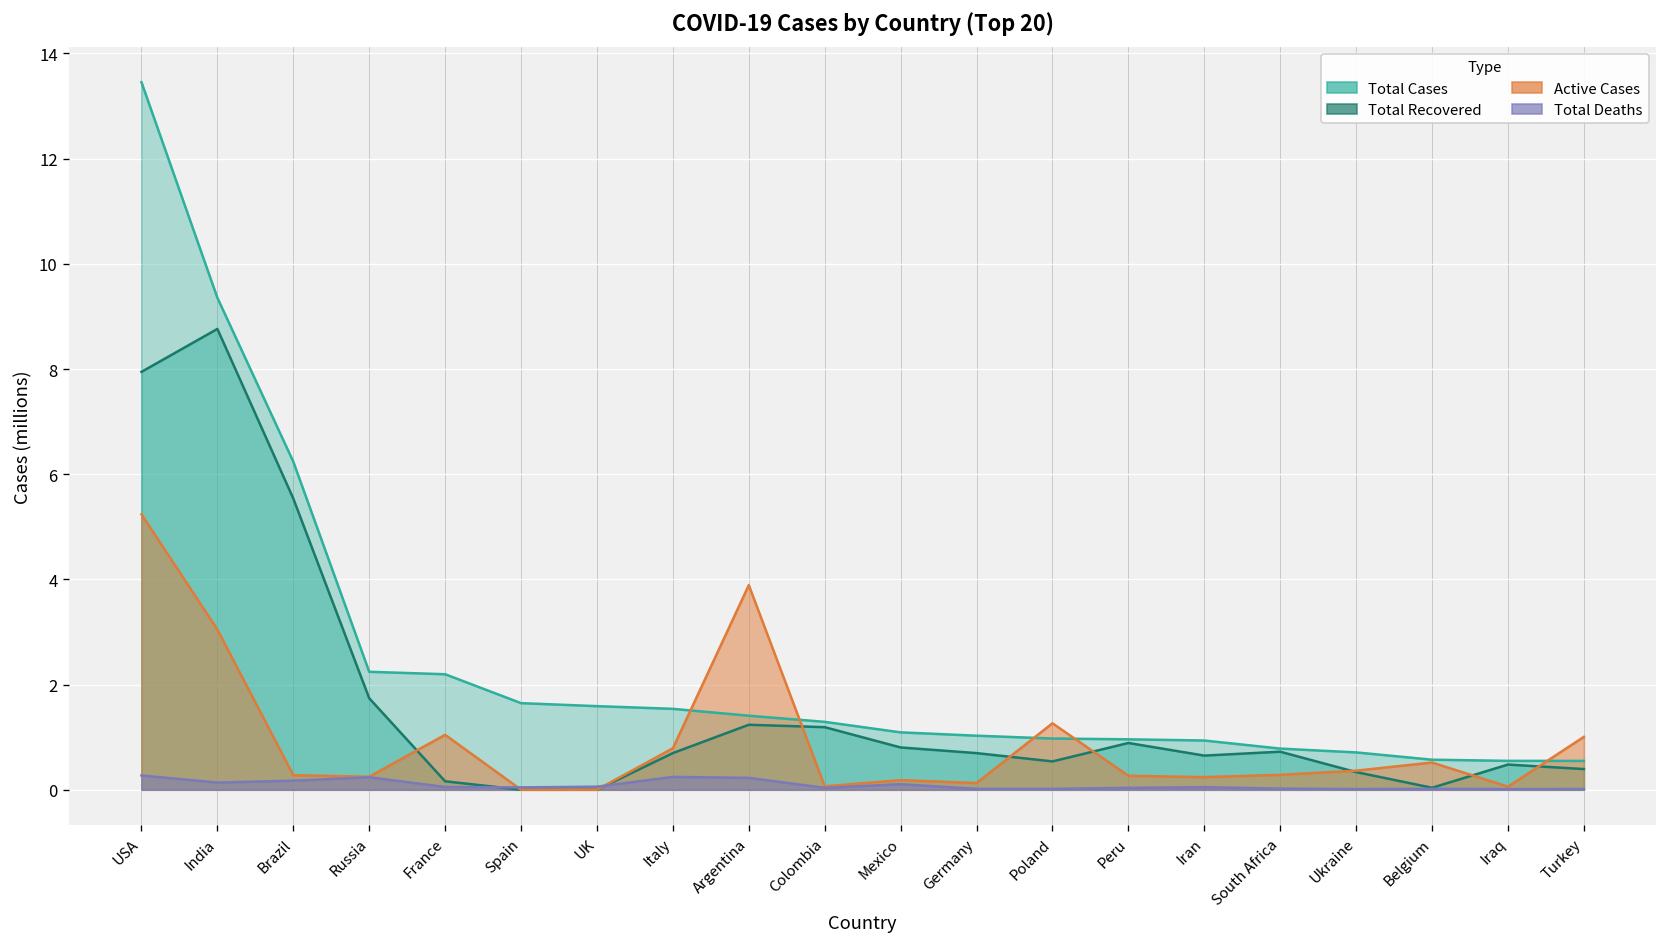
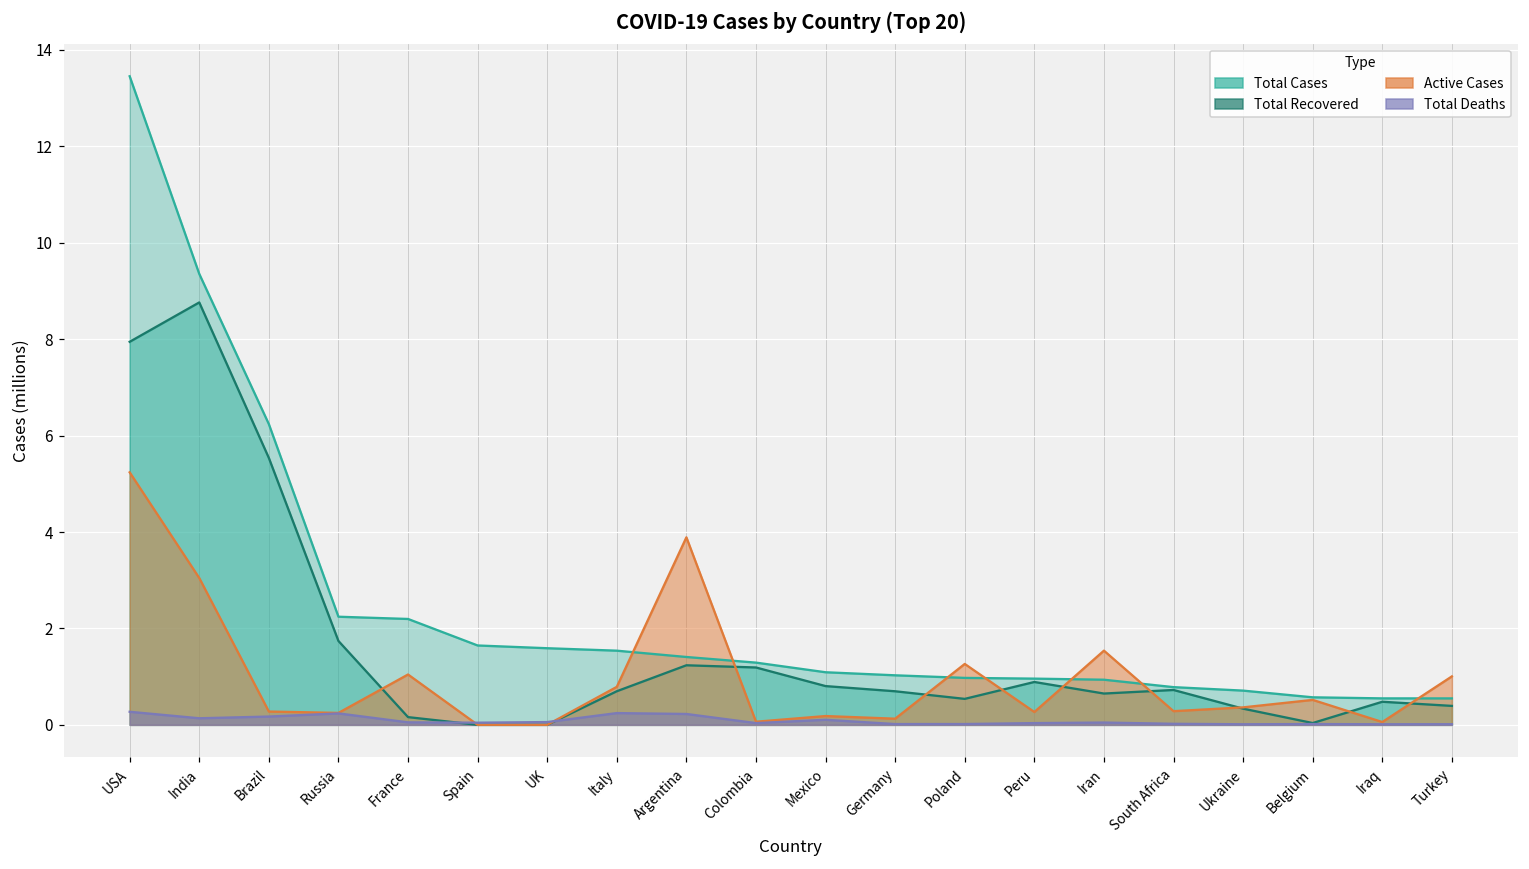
Active Cases, Iran: 0.2 -> 1.5
